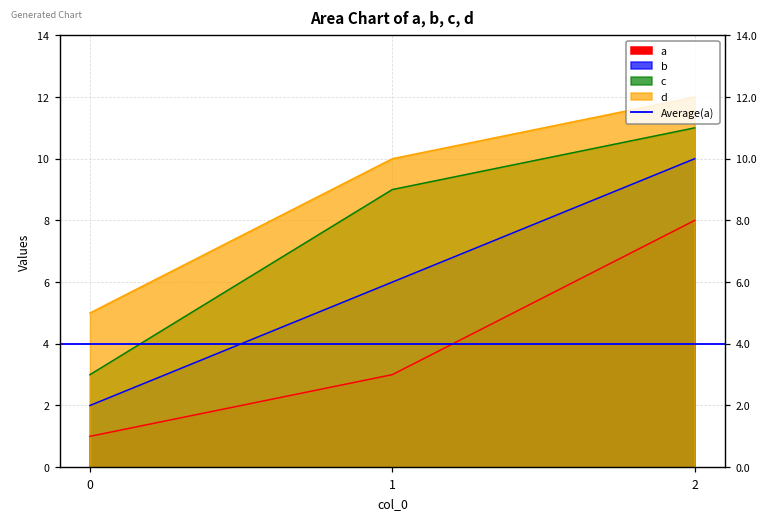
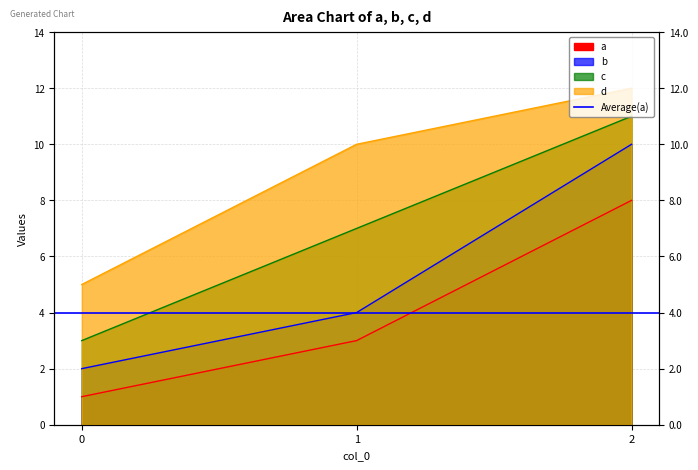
b, 1: 6 -> 4
c, 1: 9 -> 7
